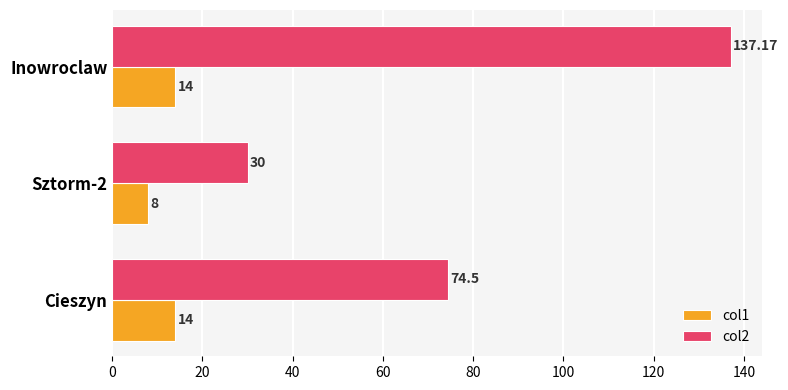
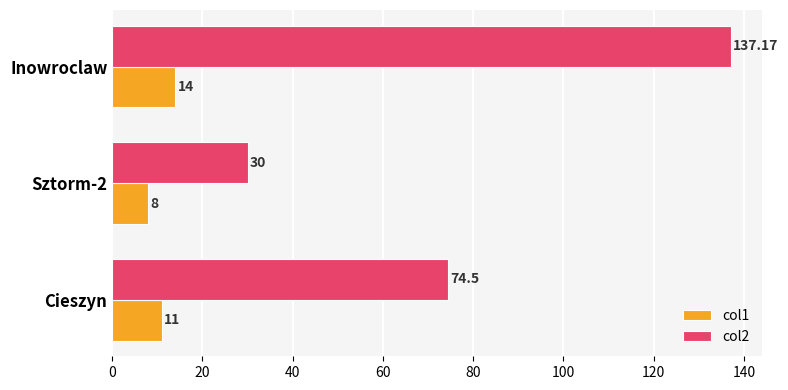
col1, Cieszyn: 14 -> 11
